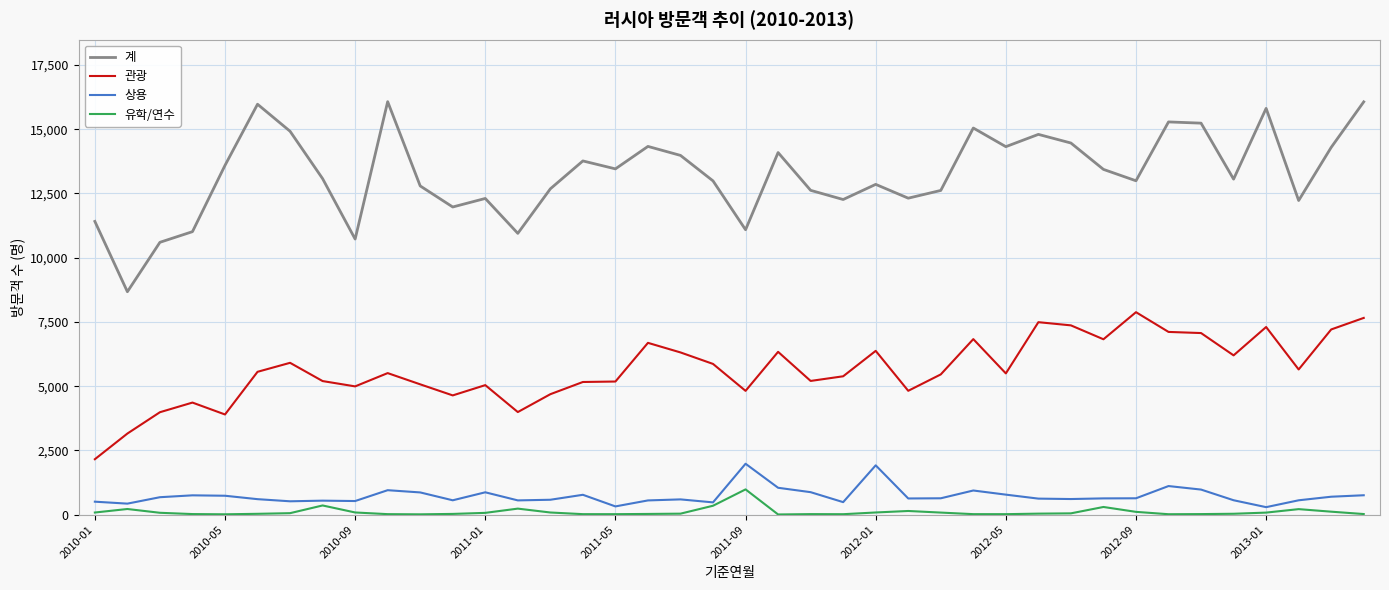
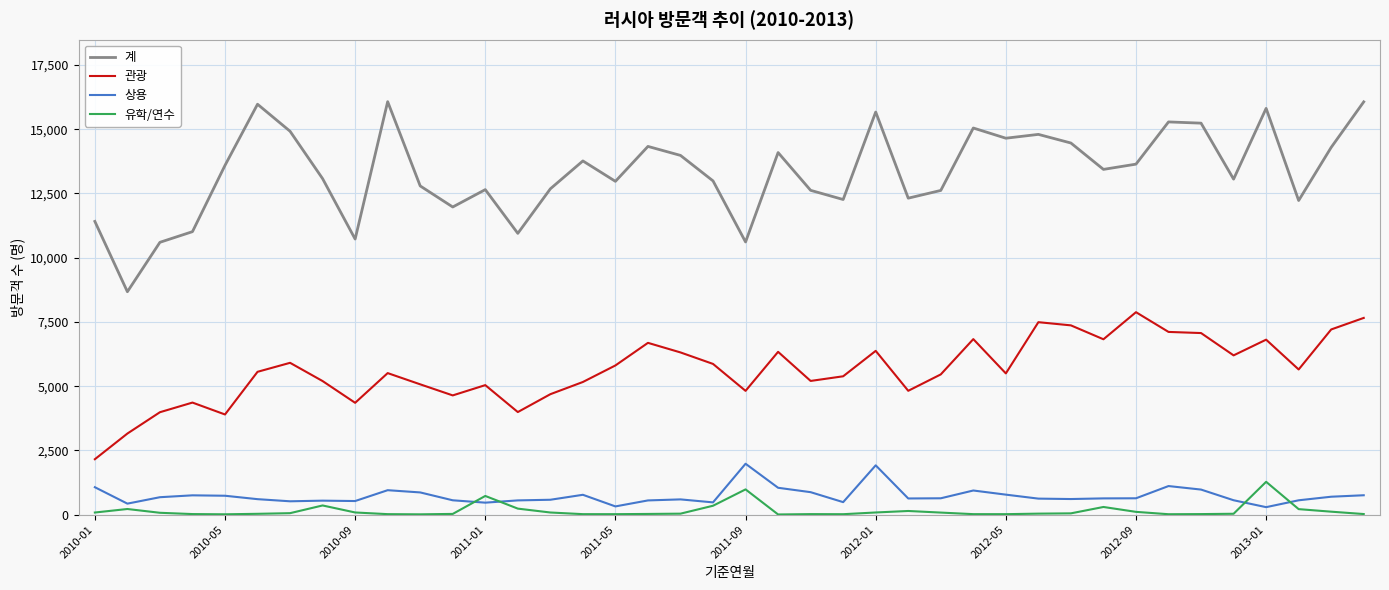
상용, 2010-01: 500 -> 1,100
관광, 2010-09: 5,000 -> 4,400
계, 2011-01: 12,300 -> 12,600
상용, 2011-01: 900 -> 500
유학/연수, 2011-01: 100 -> 700
계, 2011-05: 13,500 -> 13,000
관광, 2011-05: 5,200 -> 5,800
계, 2011-09: 11,100 -> 10,600
계, 2012-01: 12,900 -> 15,700
계, 2012-05: 14,300 -> 14,600
계, 2012-09: 13,000 -> 13,600
관광, 2013-01: 7,300 -> 6,800
유학/연수, 2013-01: 100 -> 1,300
